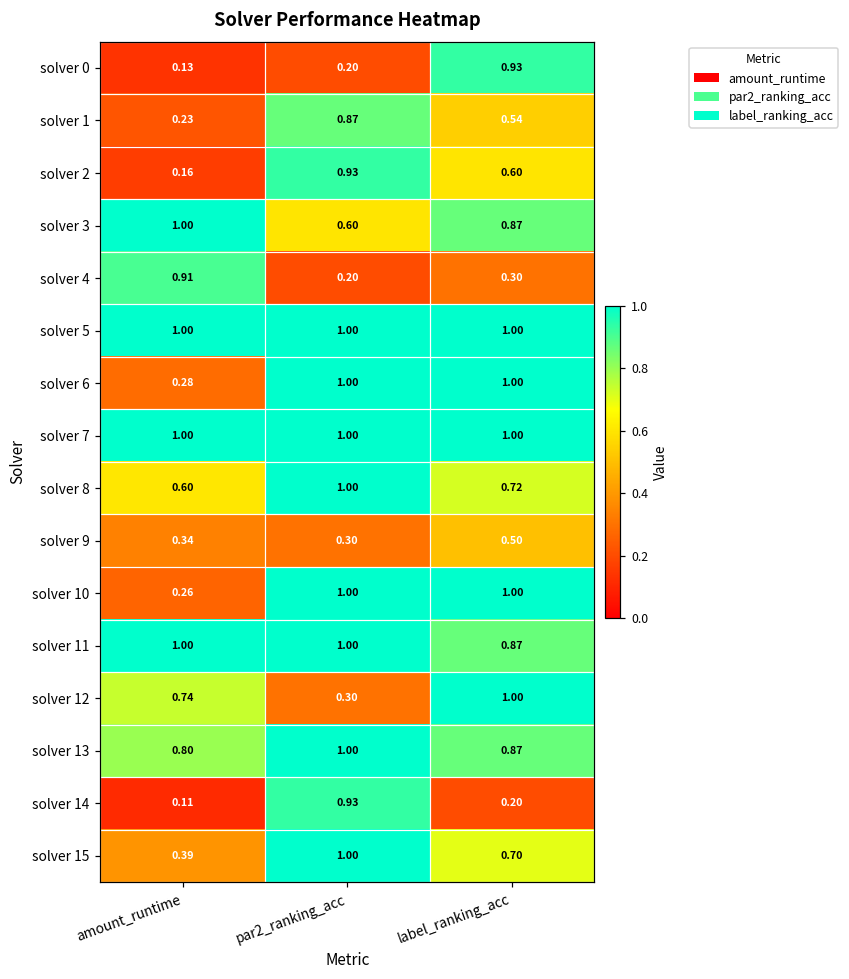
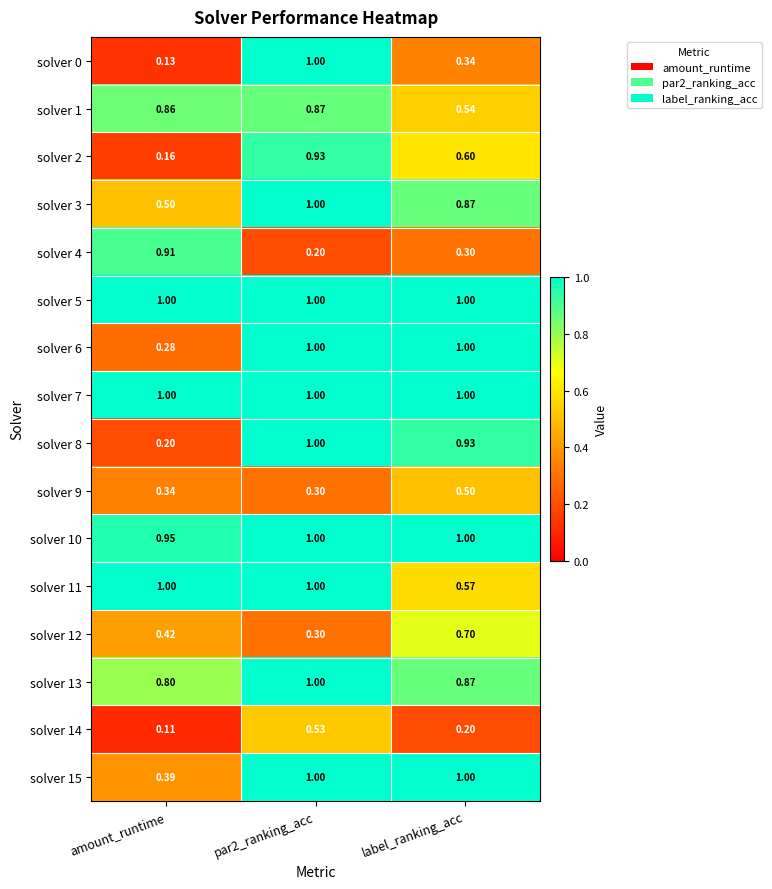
solver 0, par2_ranking_acc: 0.20 -> 1.00
solver 0, label_ranking_acc: 0.93 -> 0.34
solver 1, amount_runtime: 0.23 -> 0.86
solver 3, amount_runtime: 1.00 -> 0.50
solver 3, par2_ranking_acc: 0.60 -> 1.00
solver 8, amount_runtime: 0.60 -> 0.20
solver 8, label_ranking_acc: 0.72 -> 0.93
solver 10, amount_runtime: 0.26 -> 0.95
solver 11, label_ranking_acc: 0.87 -> 0.57
solver 12, amount_runtime: 0.74 -> 0.42
solver 12, label_ranking_acc: 1.00 -> 0.70
solver 14, par2_ranking_acc: 0.93 -> 0.53
solver 15, label_ranking_acc: 0.70 -> 1.00
